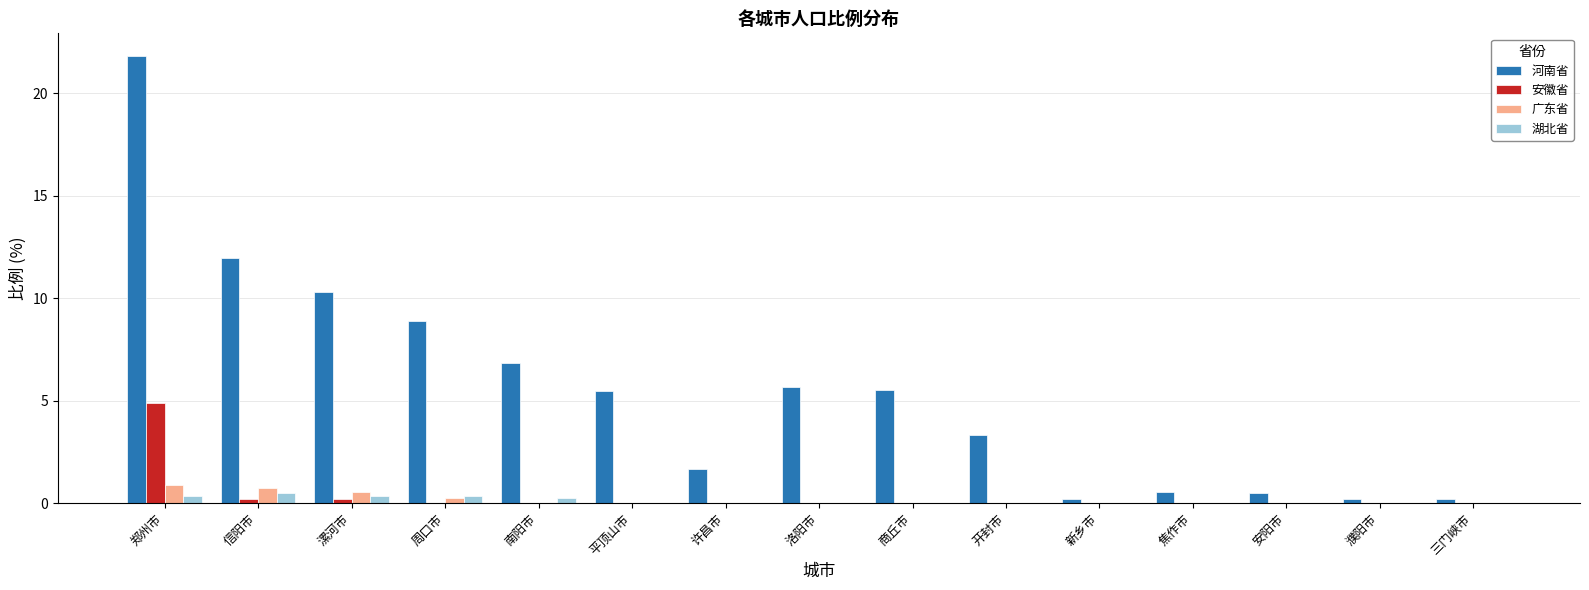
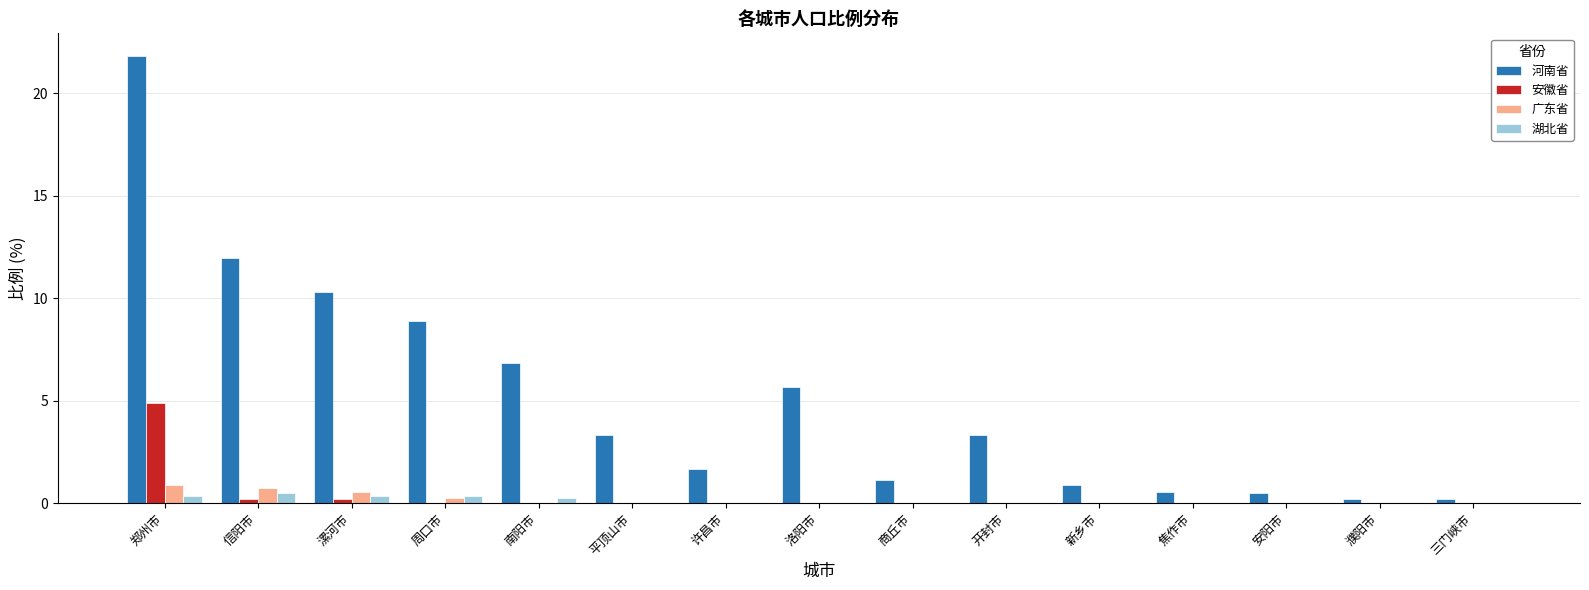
河南省, 平顶山市: 5.5 -> 3.3
河南省, 商丘市: 5.5 -> 1.1
河南省, 新乡市: 0.2 -> 0.9
